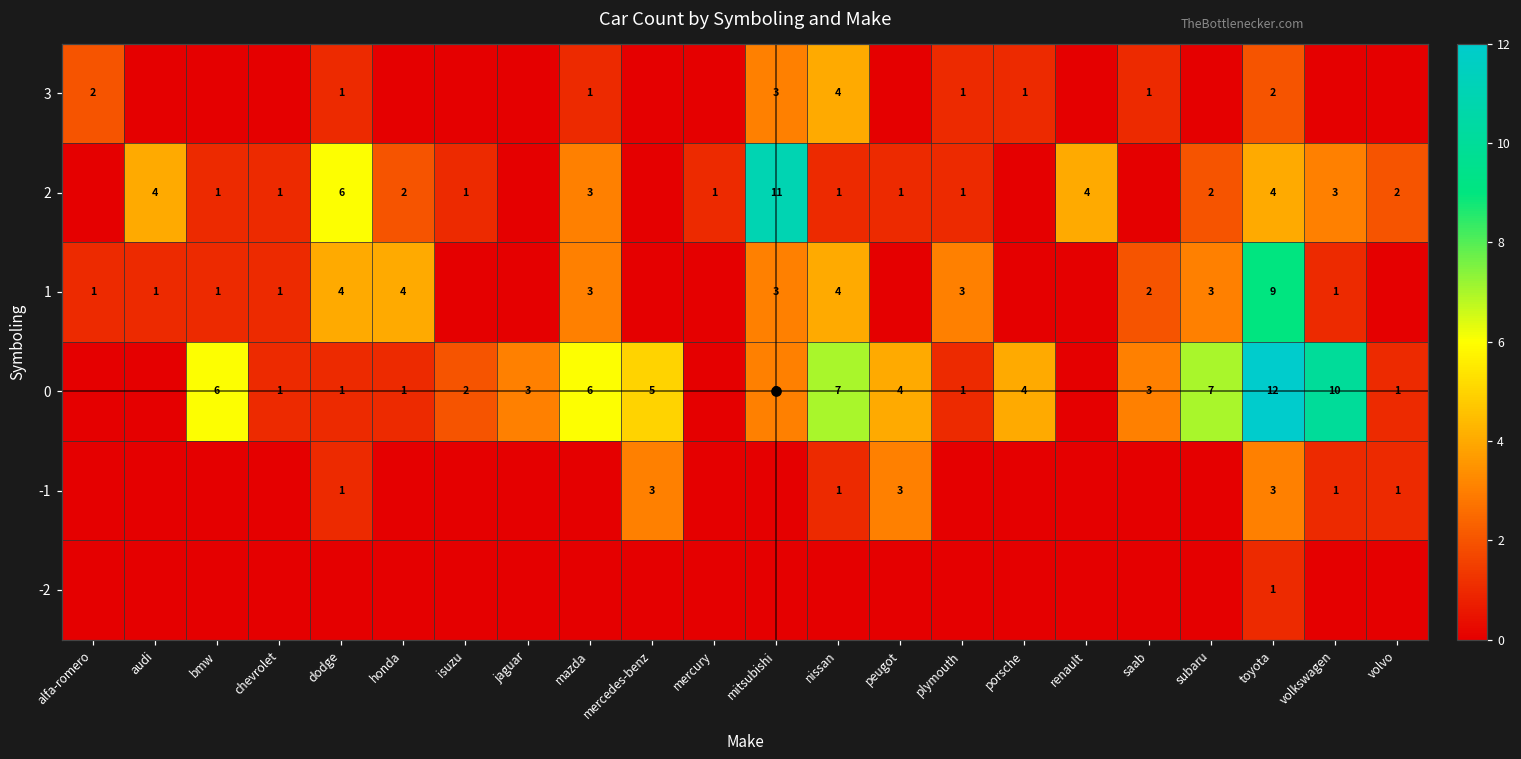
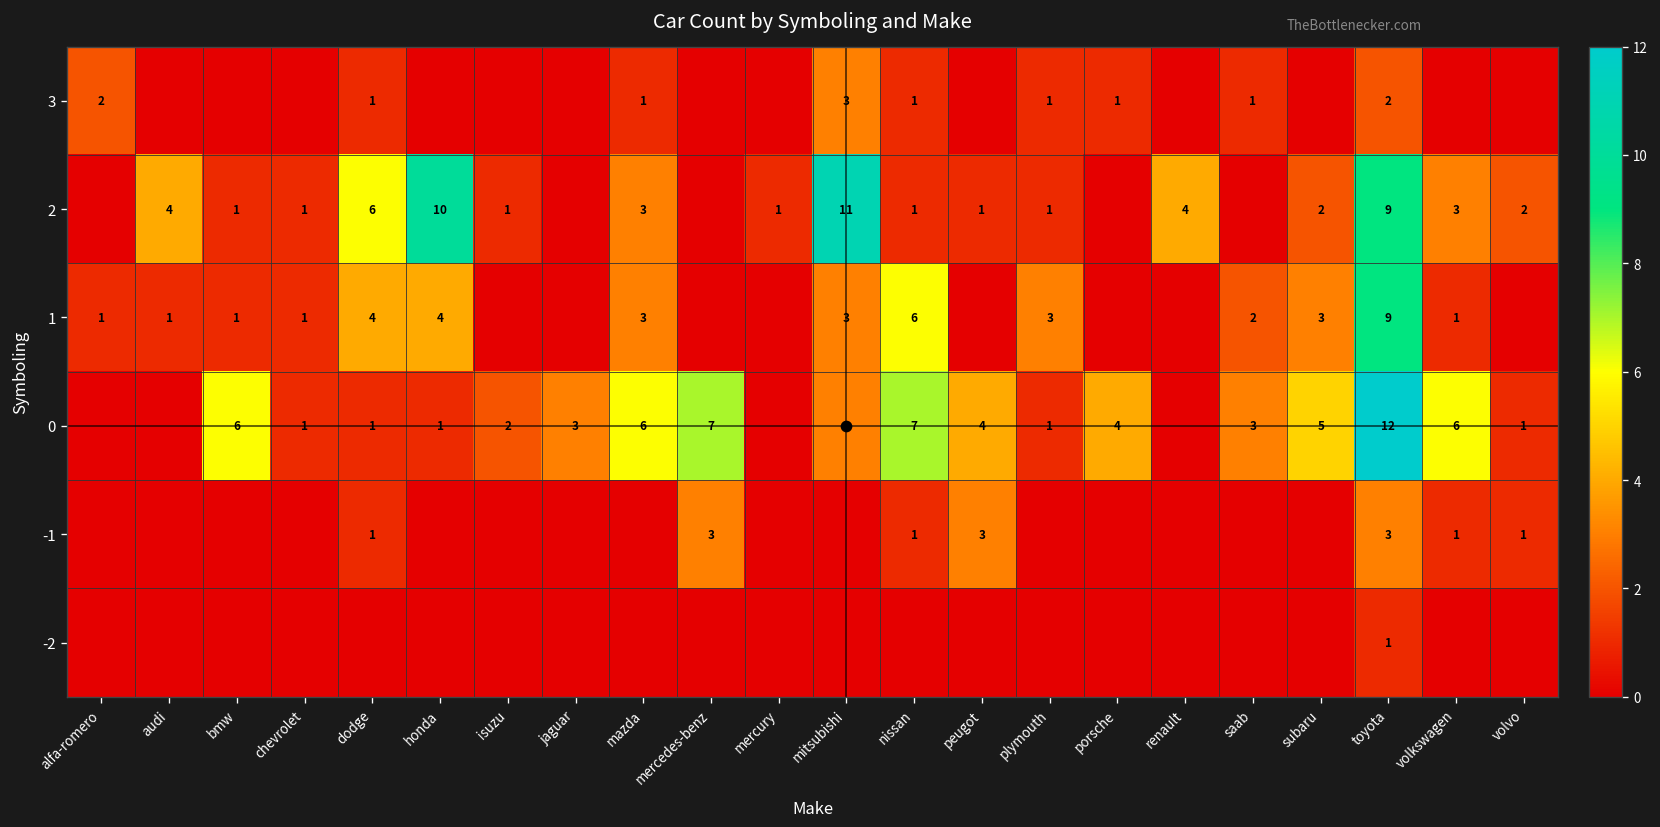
3, nissan: 4 -> 1
2, honda: 2 -> 10
2, toyota: 4 -> 9
1, nissan: 4 -> 6
0, mercedes-benz: 5 -> 7
0, subaru: 7 -> 5
0, volkswagen: 10 -> 6
